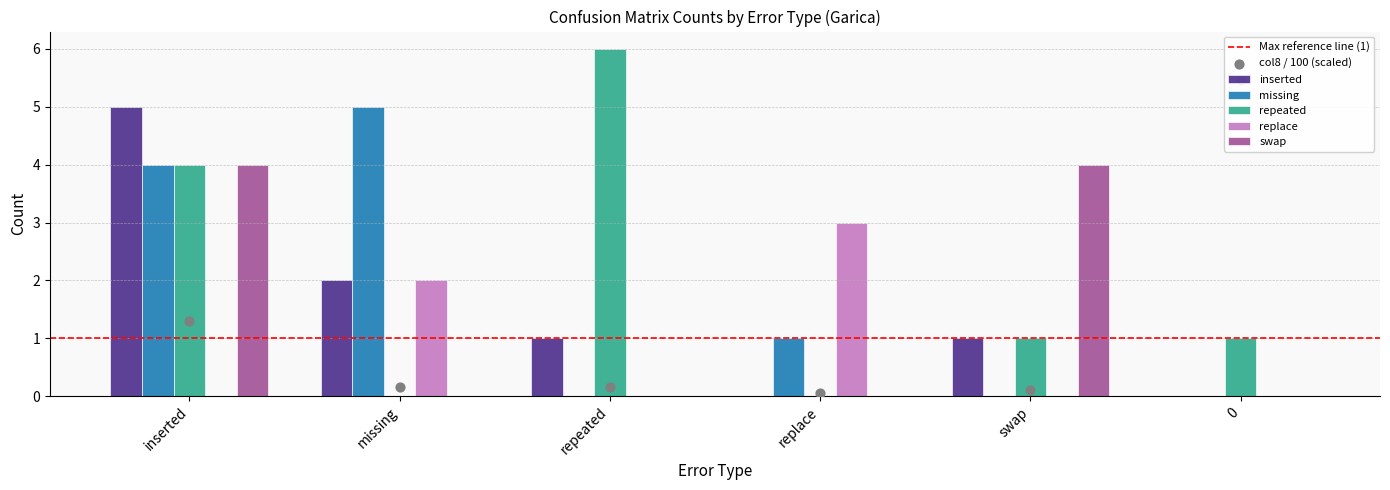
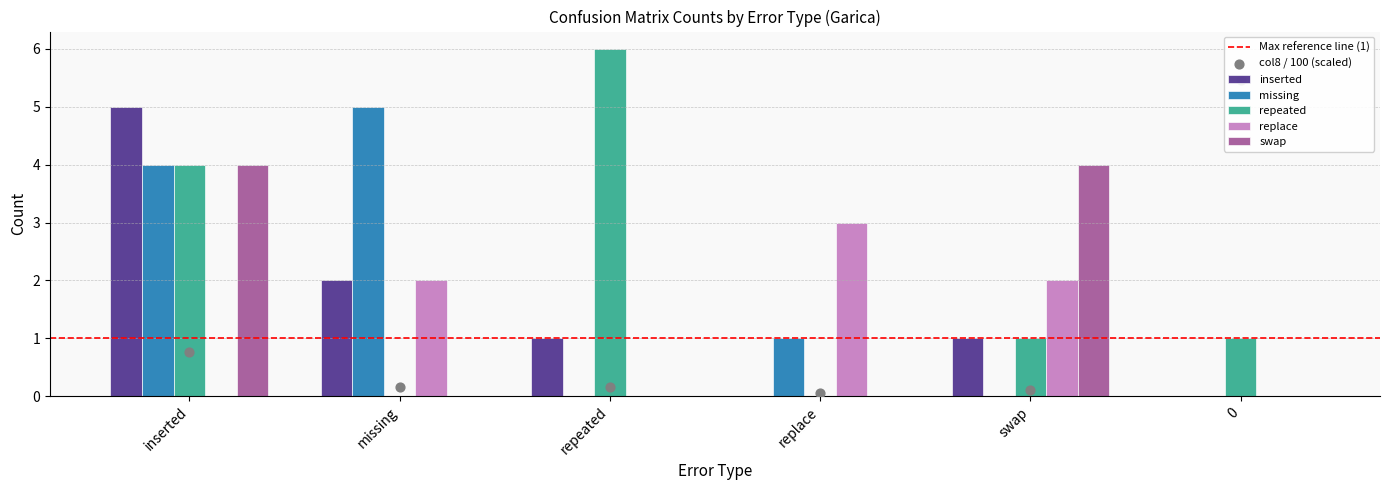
col8 / 100 (scaled), inserted: 1.3 -> 0.8
replace, swap: 0 -> 2
